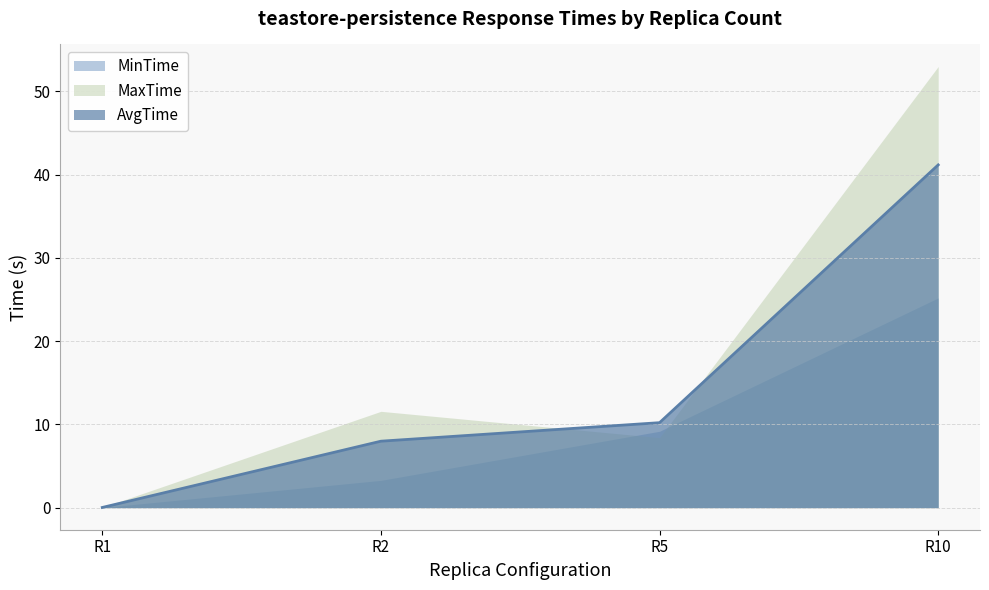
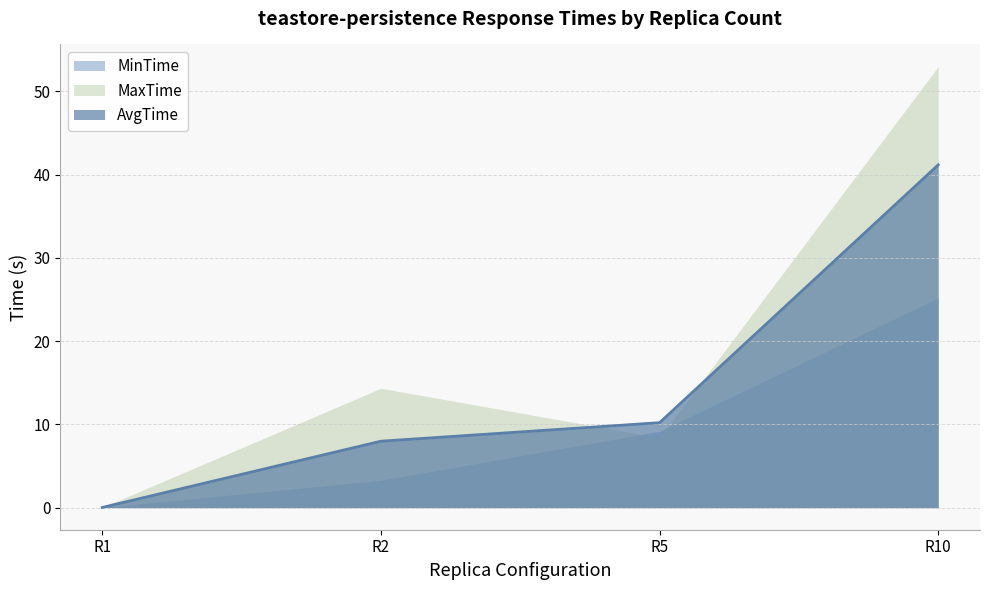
MaxTime, R2: 12 -> 14
